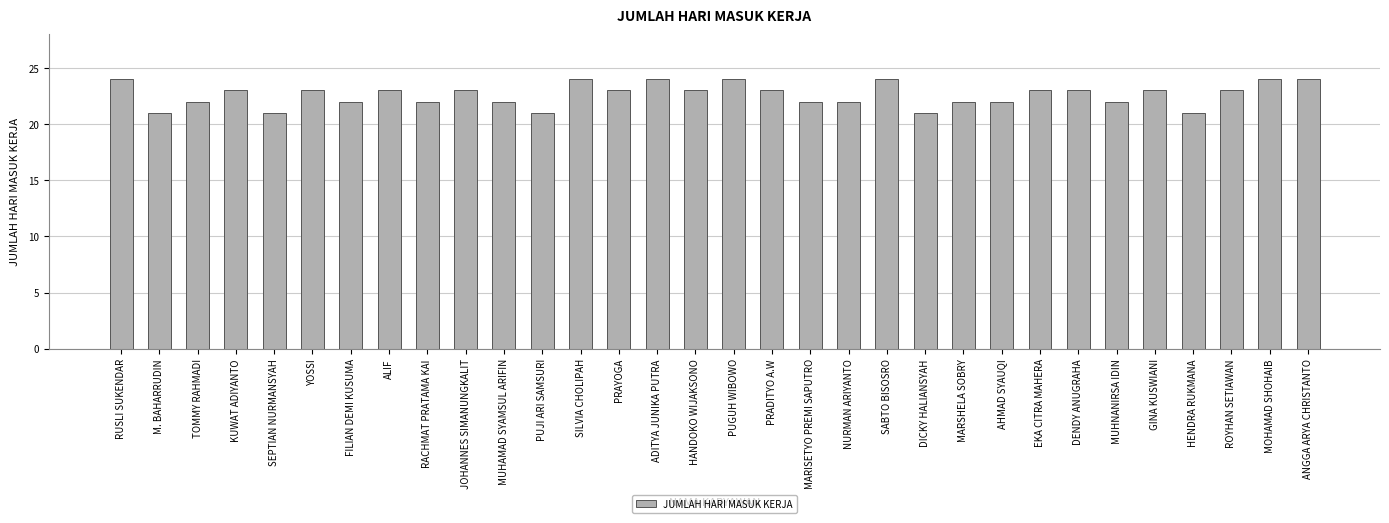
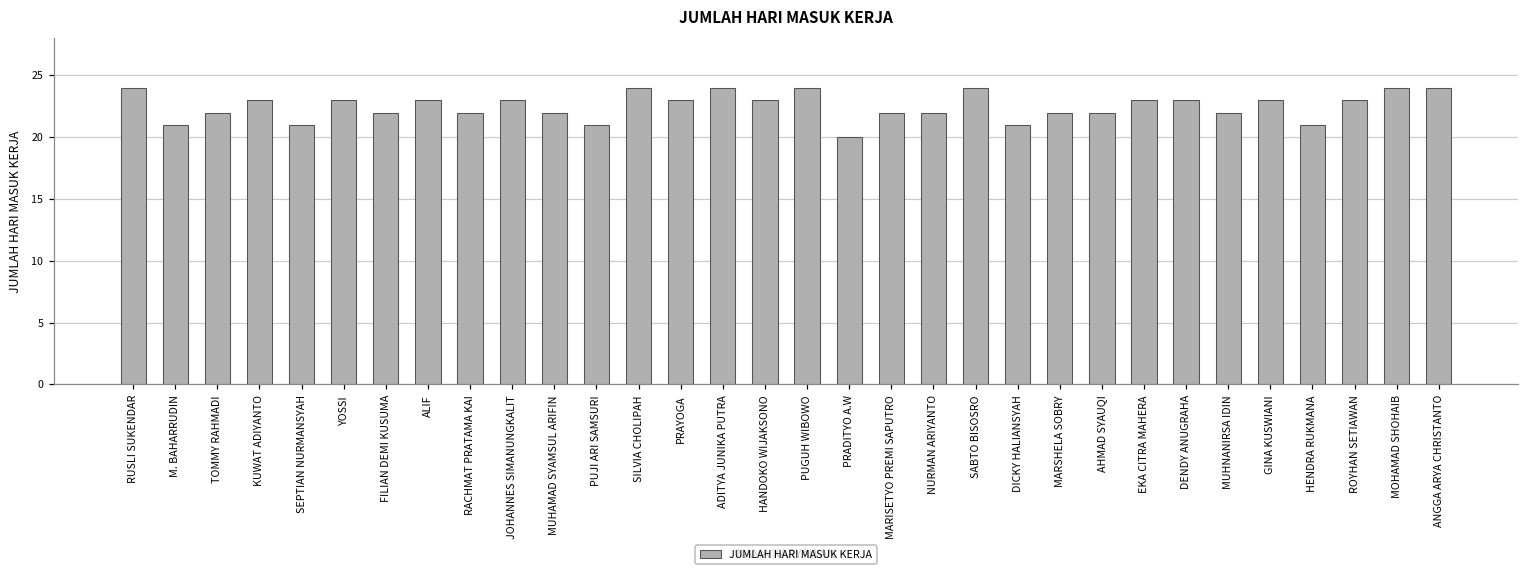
PRADITYO A.W: 23 -> 20
